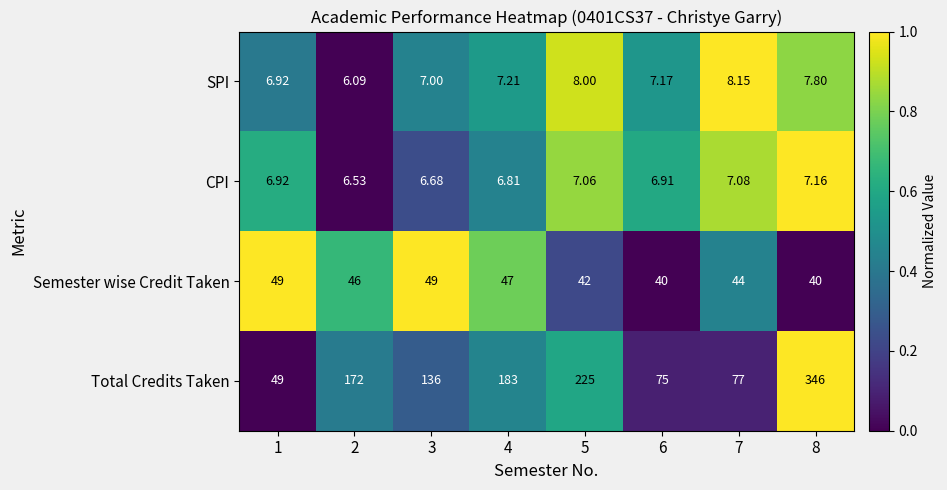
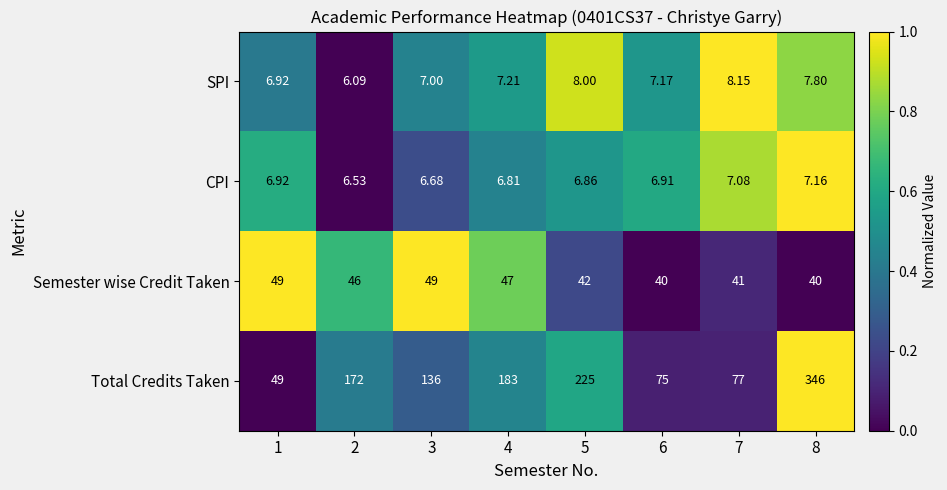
CPI, 5: 7.06 -> 6.86
Semester wise Credit Taken, 7: 44 -> 41
